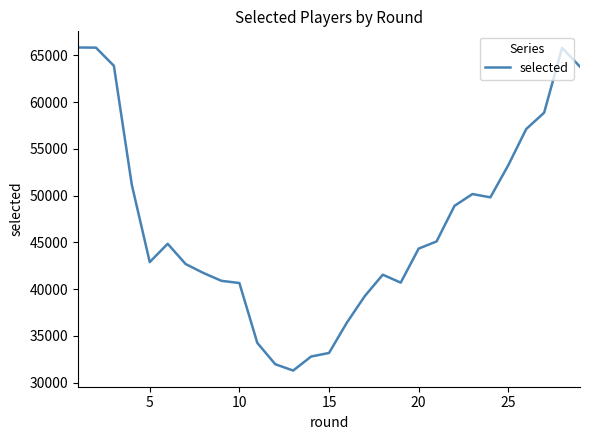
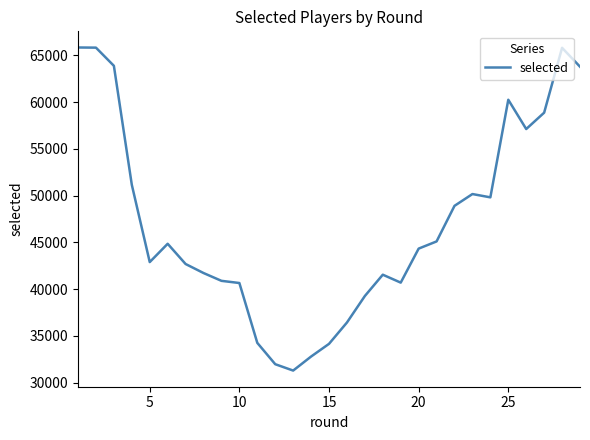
15: 33000 -> 34000
25: 53000 -> 60000
